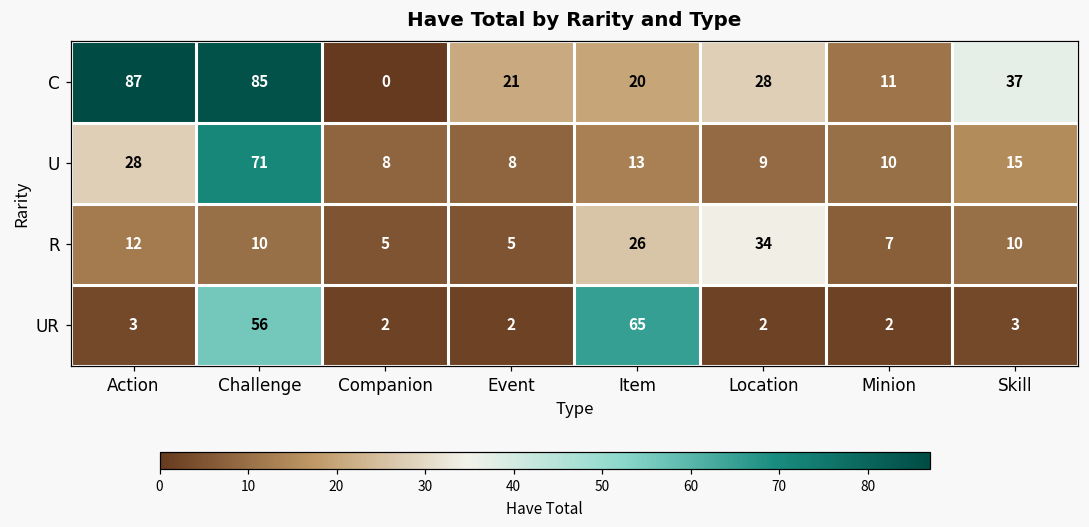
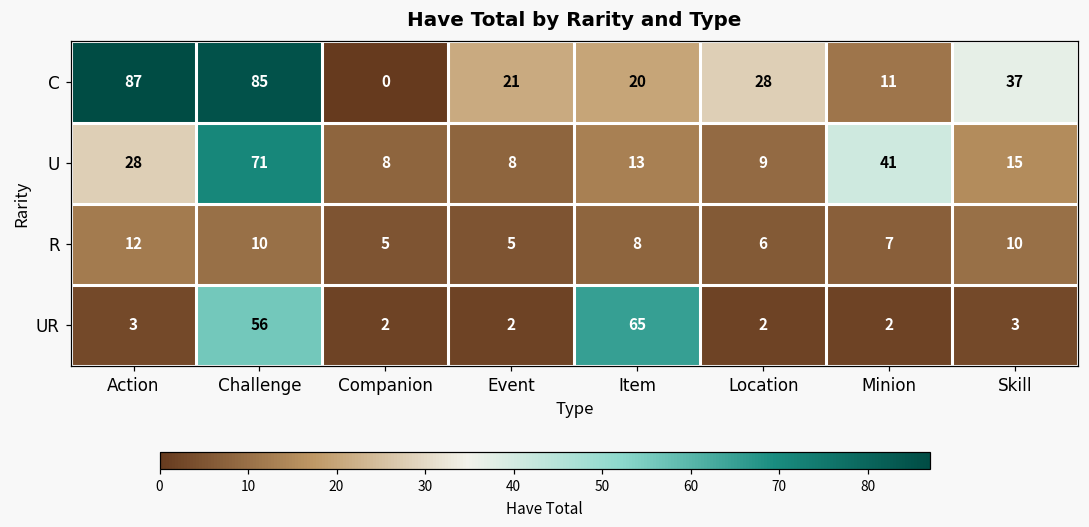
U, Minion: 10 -> 41
R, Item: 26 -> 8
R, Location: 34 -> 6
